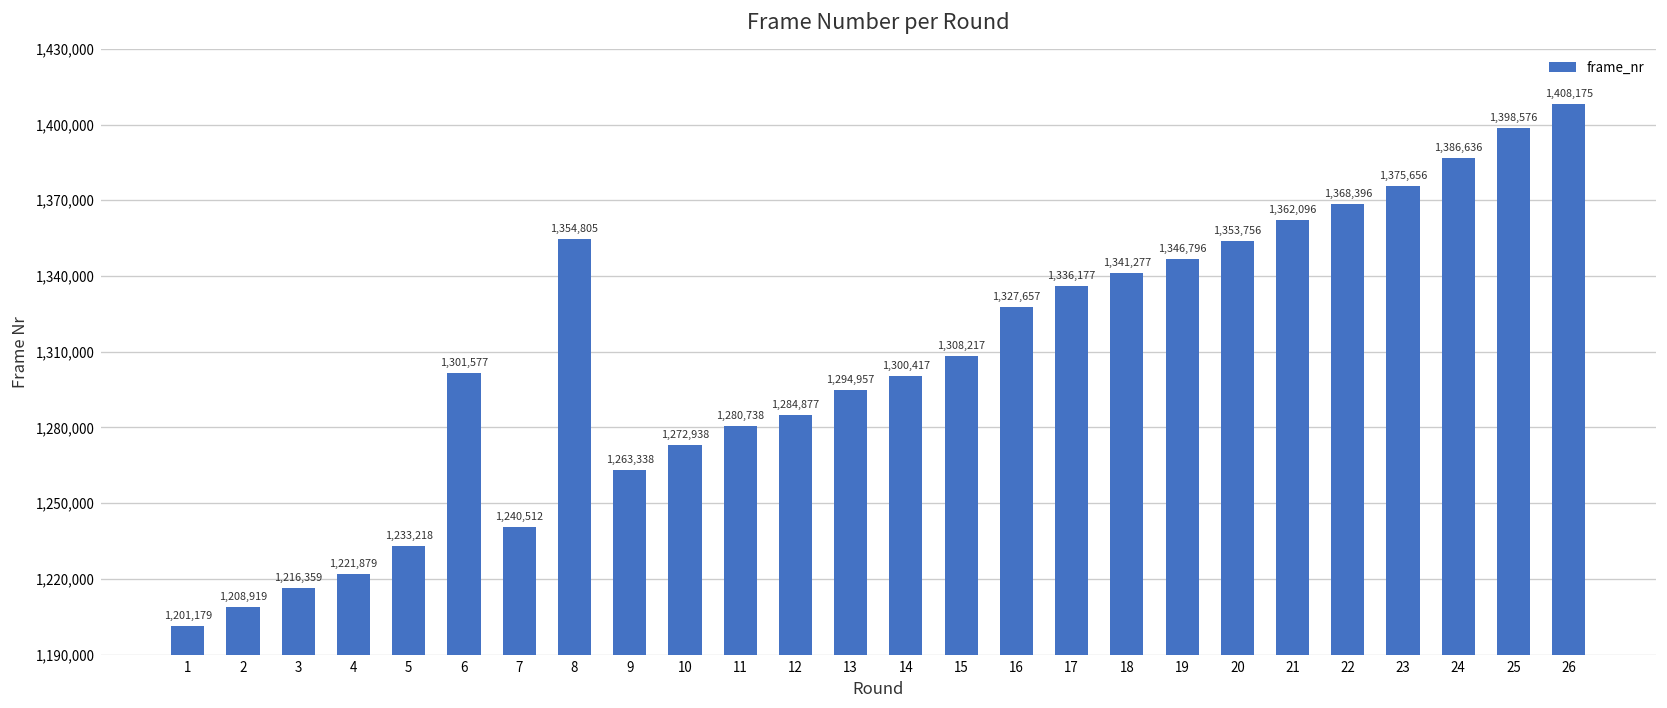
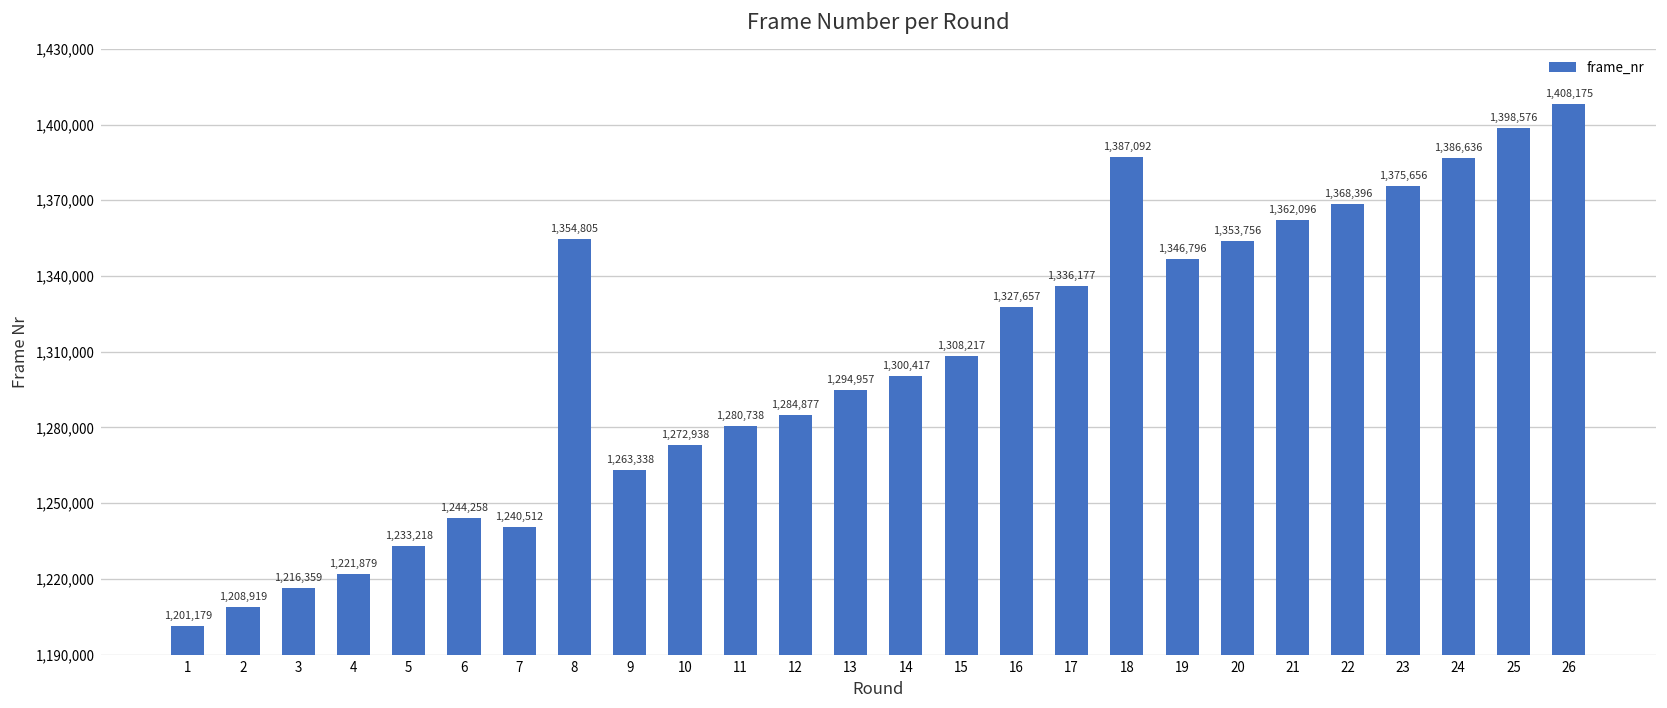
6: 1,301,577 -> 1,244,258
18: 1,341,277 -> 1,387,092
